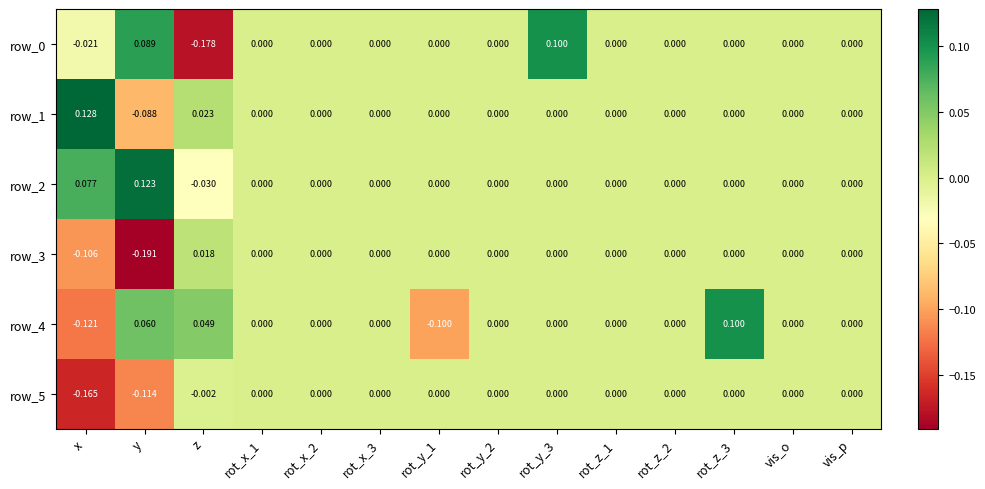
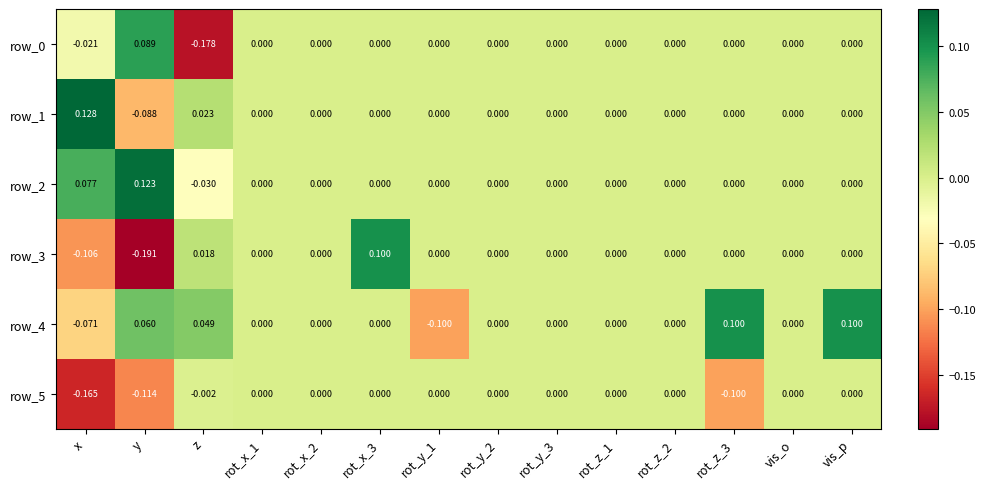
row_0, rot_y_3: 0.100 -> 0.000
row_3, rot_x_3: 0.000 -> 0.100
row_4, x: -0.121 -> -0.071
row_4, vis_p: 0.000 -> 0.100
row_5, rot_z_3: 0.000 -> -0.100
